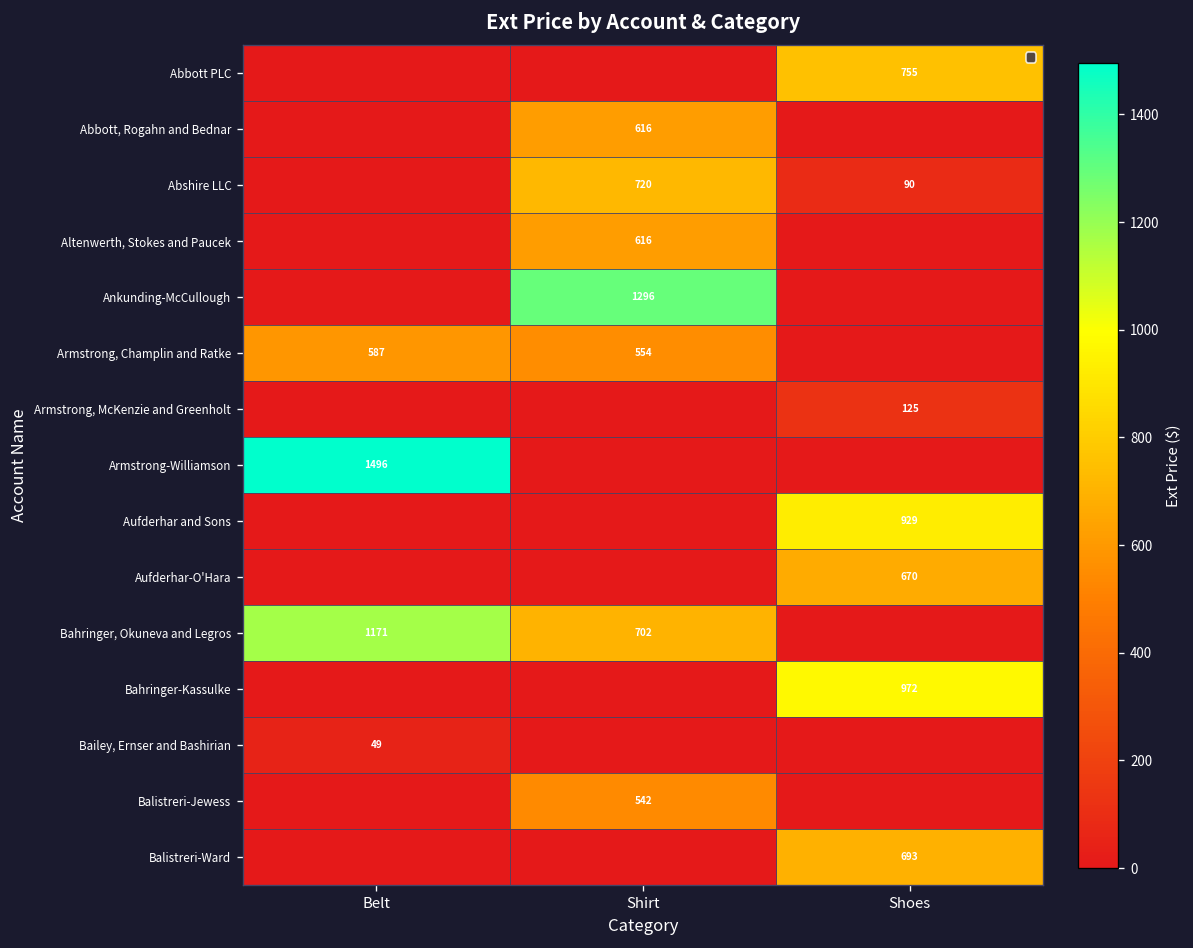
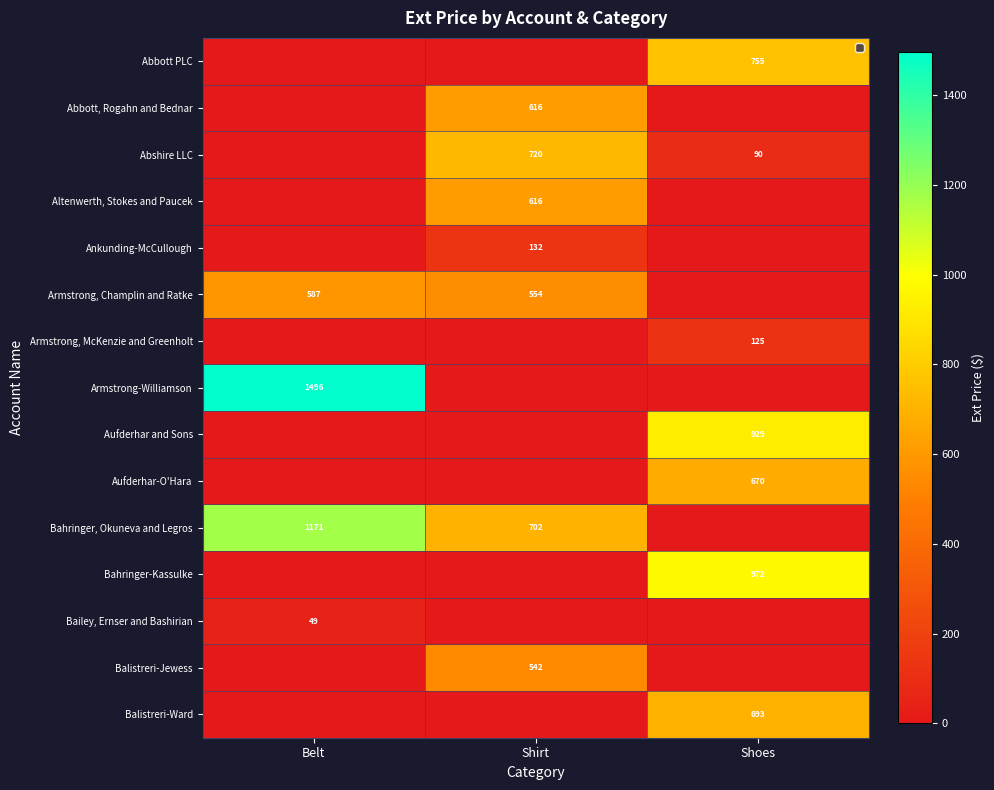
Ankunding-McCullough, Shirt: 1296 -> 132
